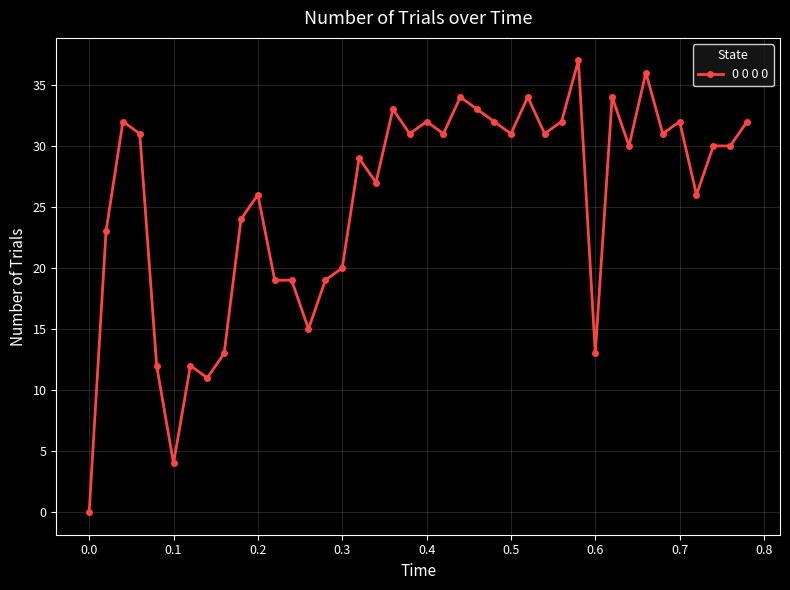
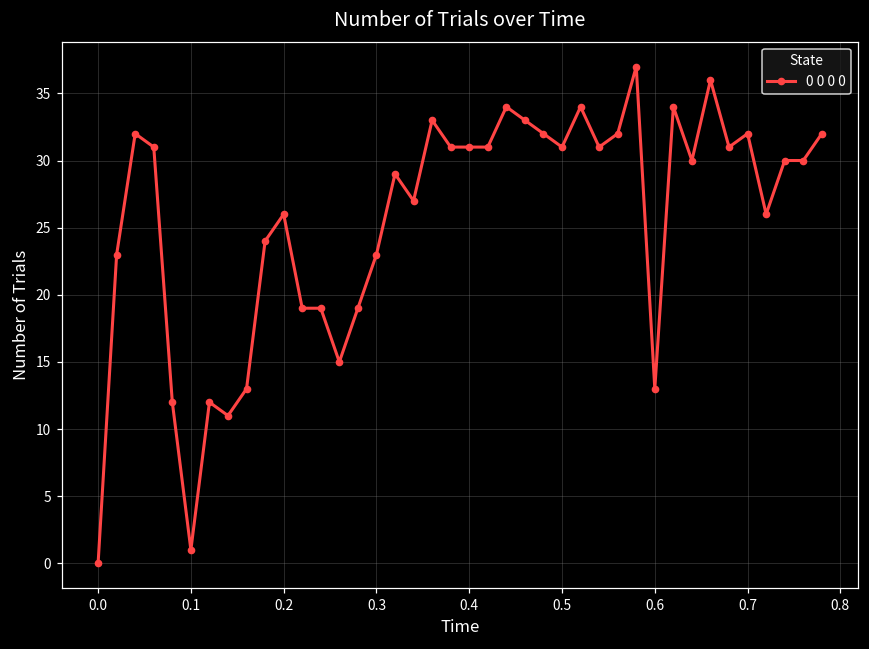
0.1: 4 -> 1
0.3: 20 -> 23
0.4: 32 -> 31
